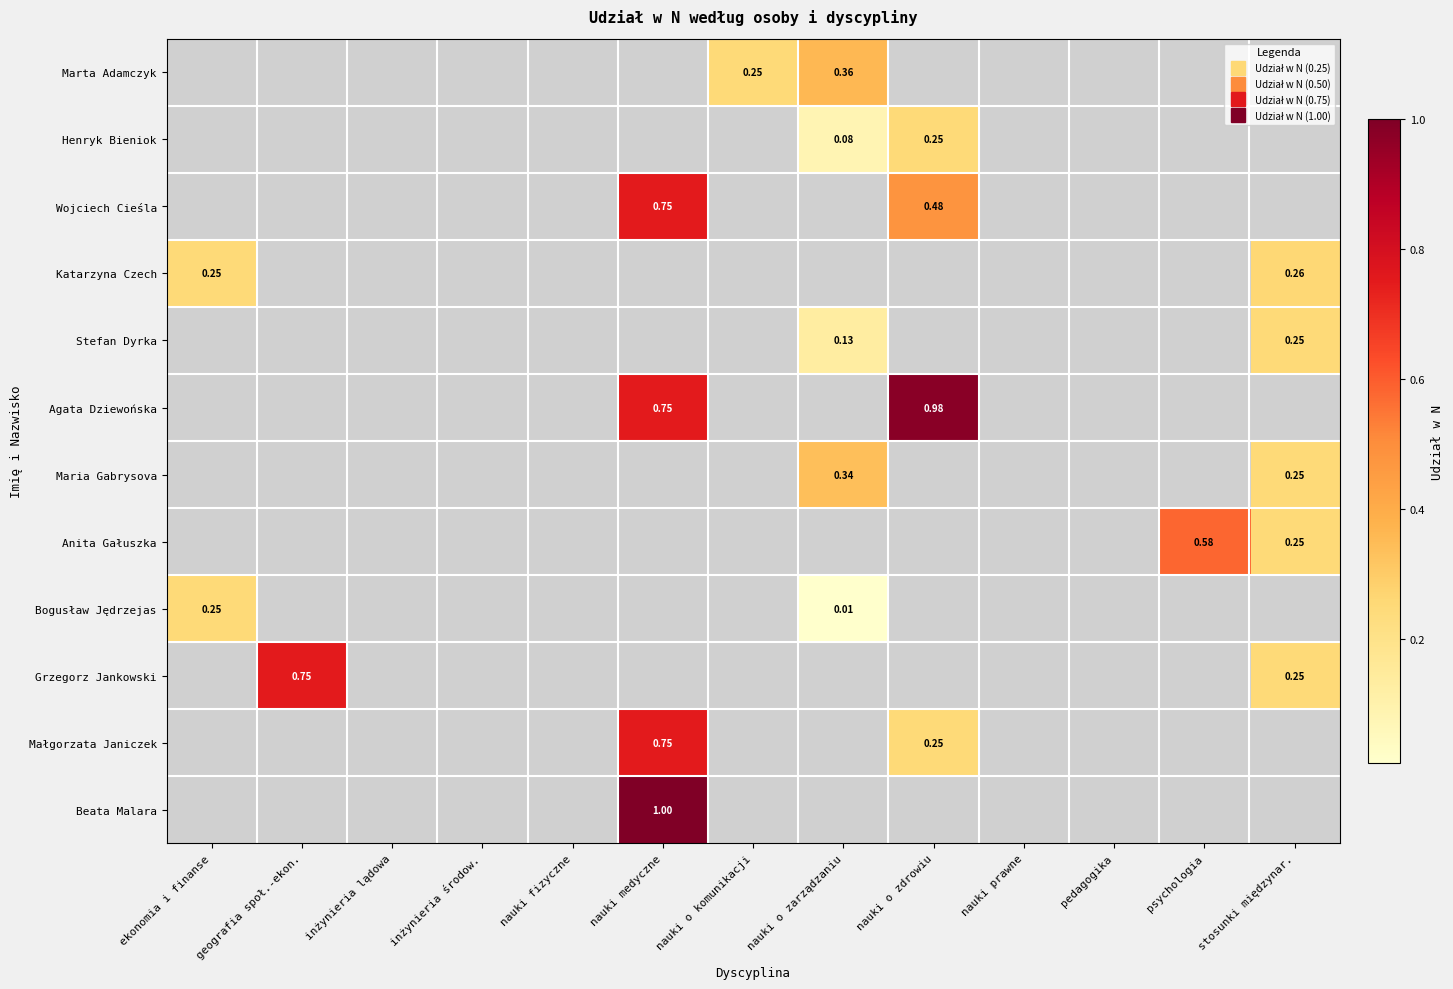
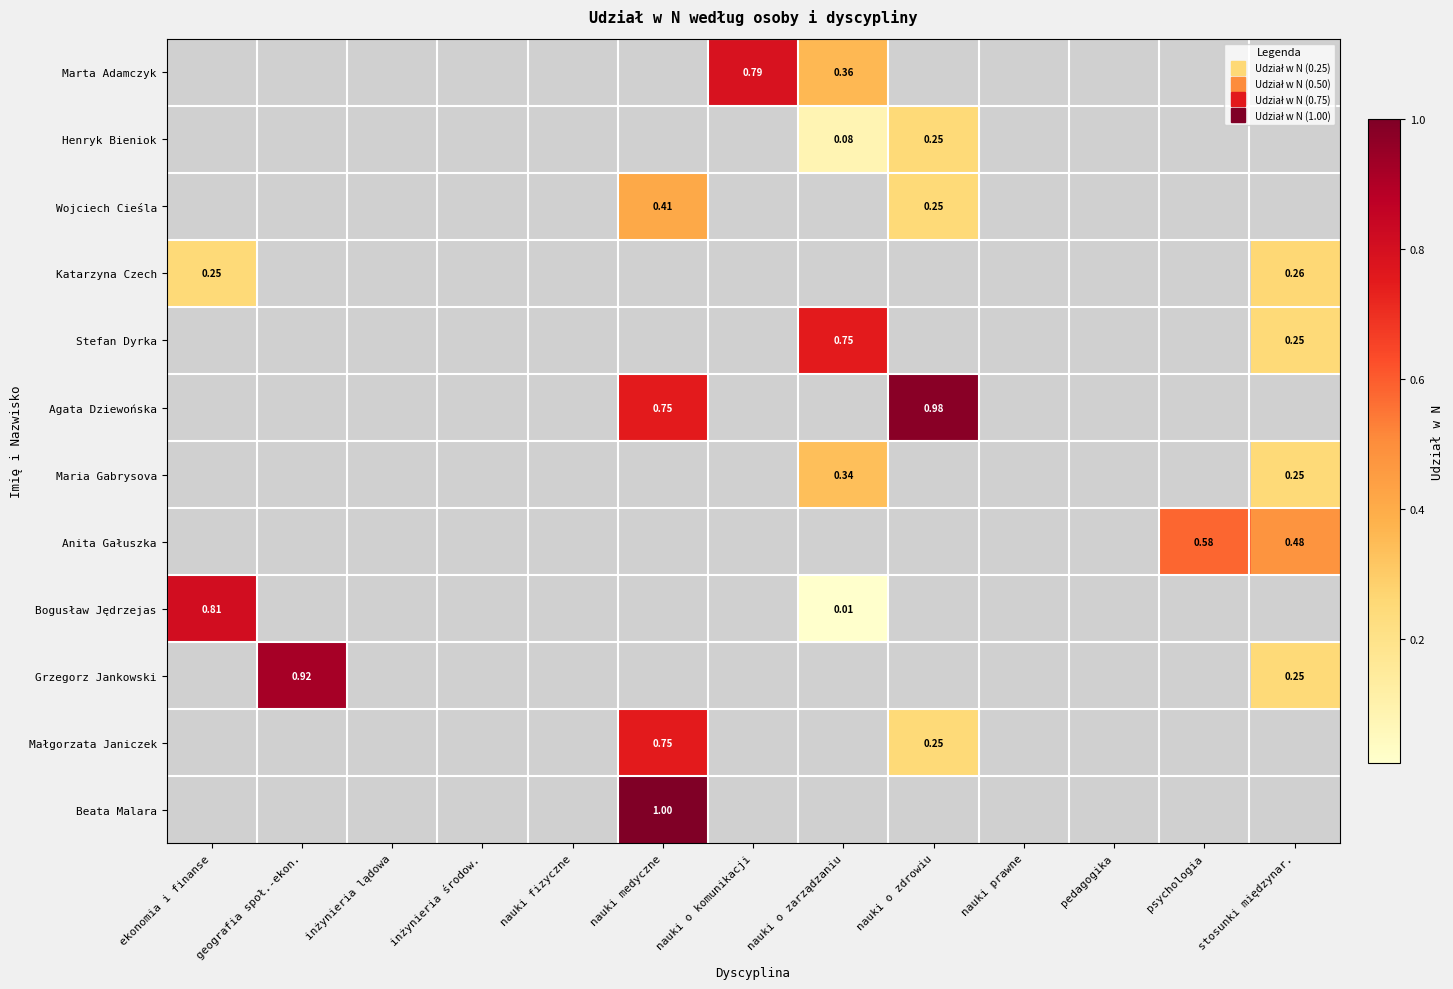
Marta Adamczyk, nauki o komunikacji: 0.25 -> 0.79
Wojciech Cieśla, nauki medyczne: 0.75 -> 0.41
Wojciech Cieśla, nauki o zdrowiu: 0.48 -> 0.25
Stefan Dyrka, nauki o zarządzaniu: 0.13 -> 0.75
Anita Gałuszka, stosunki międzynar.: 0.25 -> 0.48
Bogusław Jędrzejas, ekonomia i finanse: 0.25 -> 0.81
Grzegorz Jankowski, geografia społ.-ekon.: 0.75 -> 0.92
